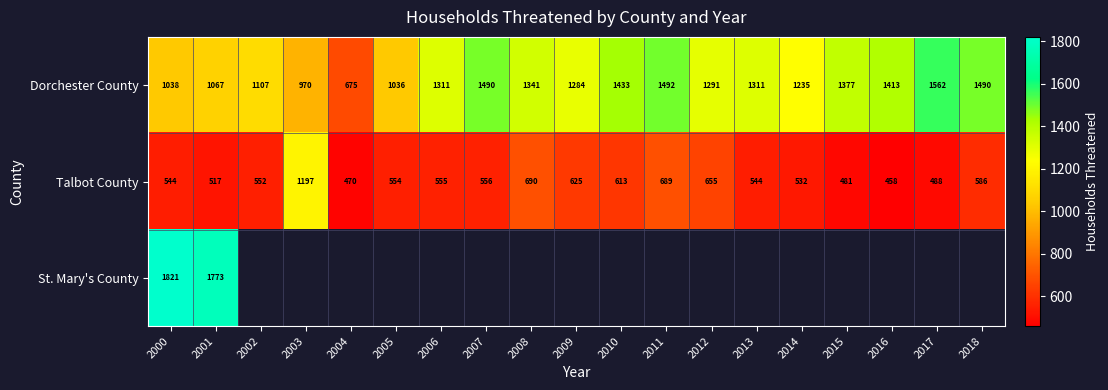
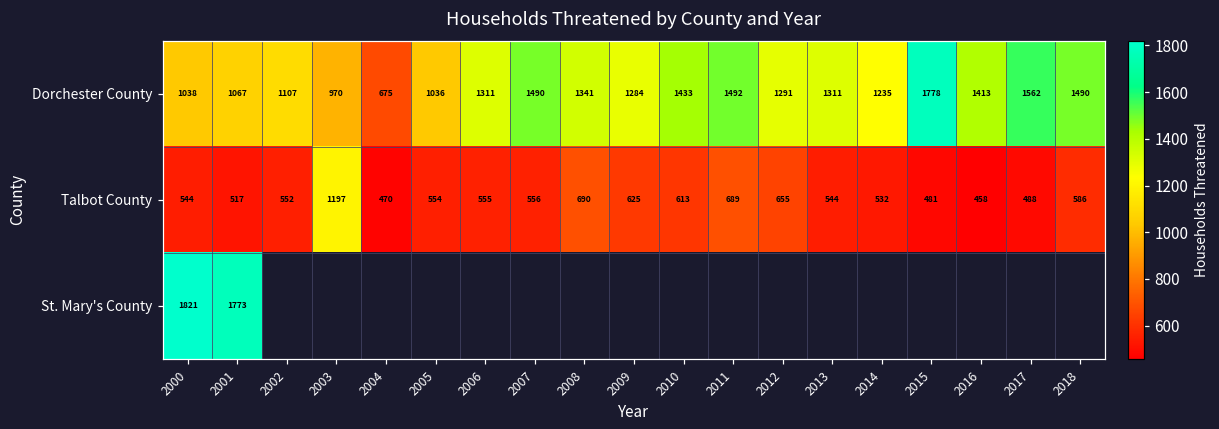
Dorchester County, 2015: 1377 -> 1778
